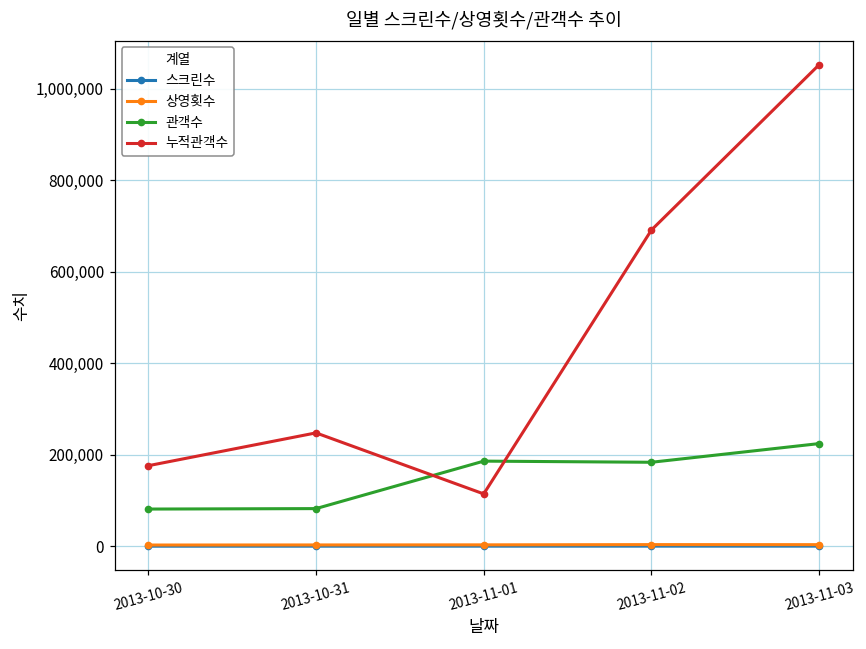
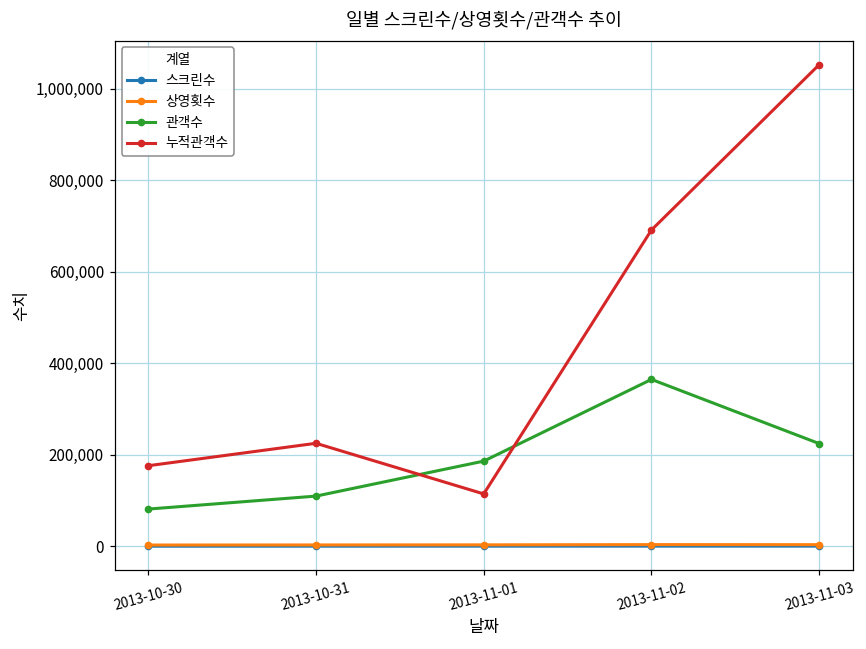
관객수, 2013-10-31: 80,000 -> 110,000
누적관객수, 2013-10-31: 250,000 -> 230,000
관객수, 2013-11-02: 180,000 -> 370,000
